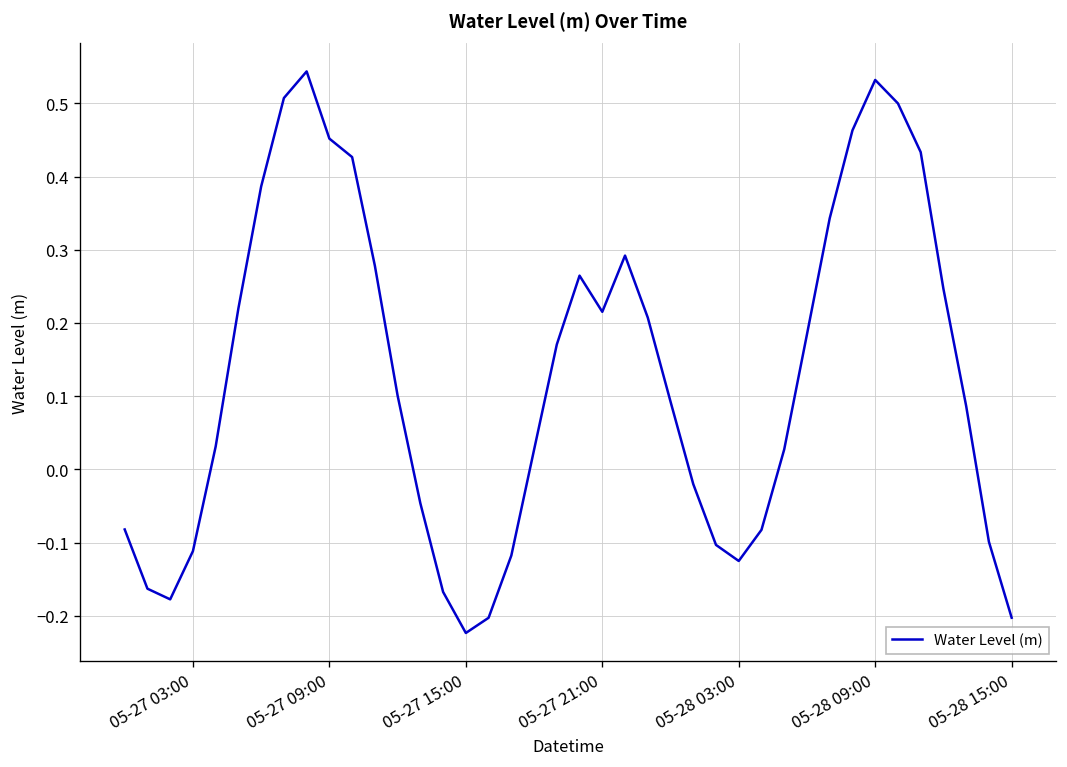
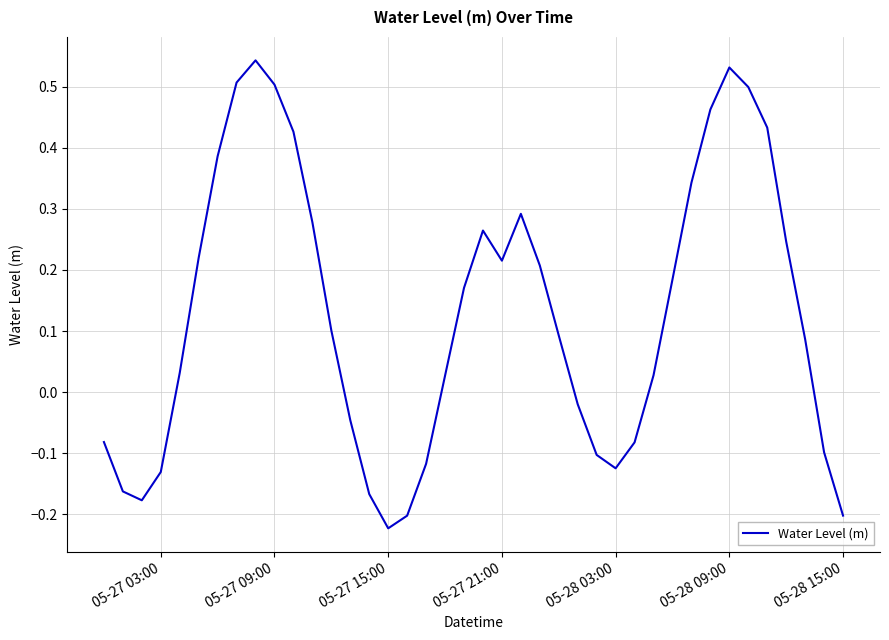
05-27 03:00: -0.11 -> -0.13
05-27 09:00: 0.45 -> 0.50
